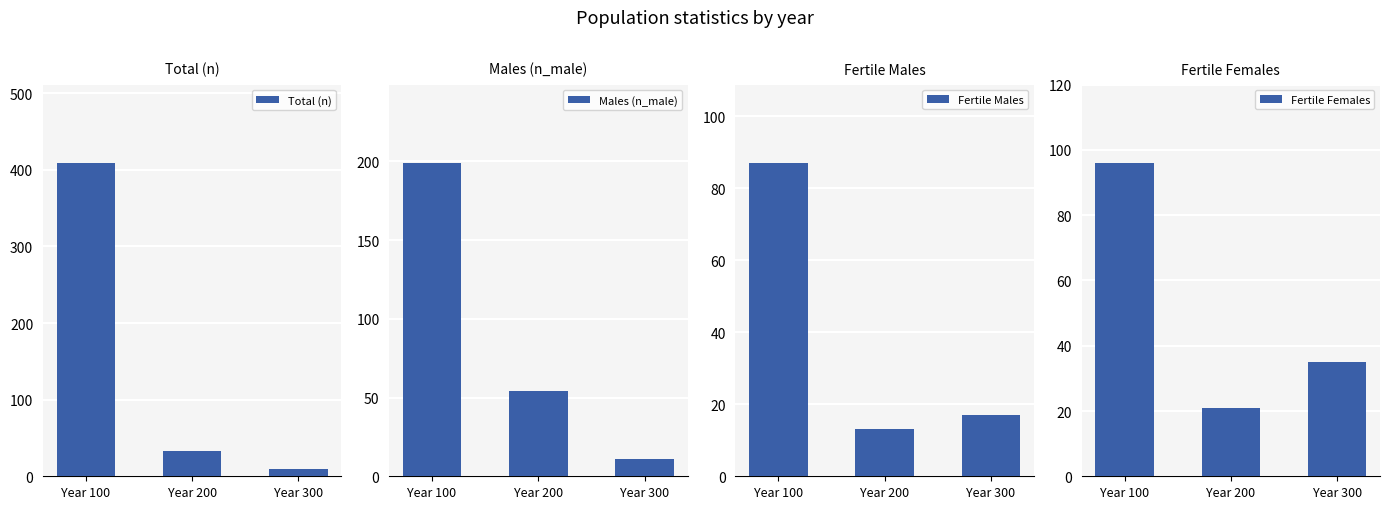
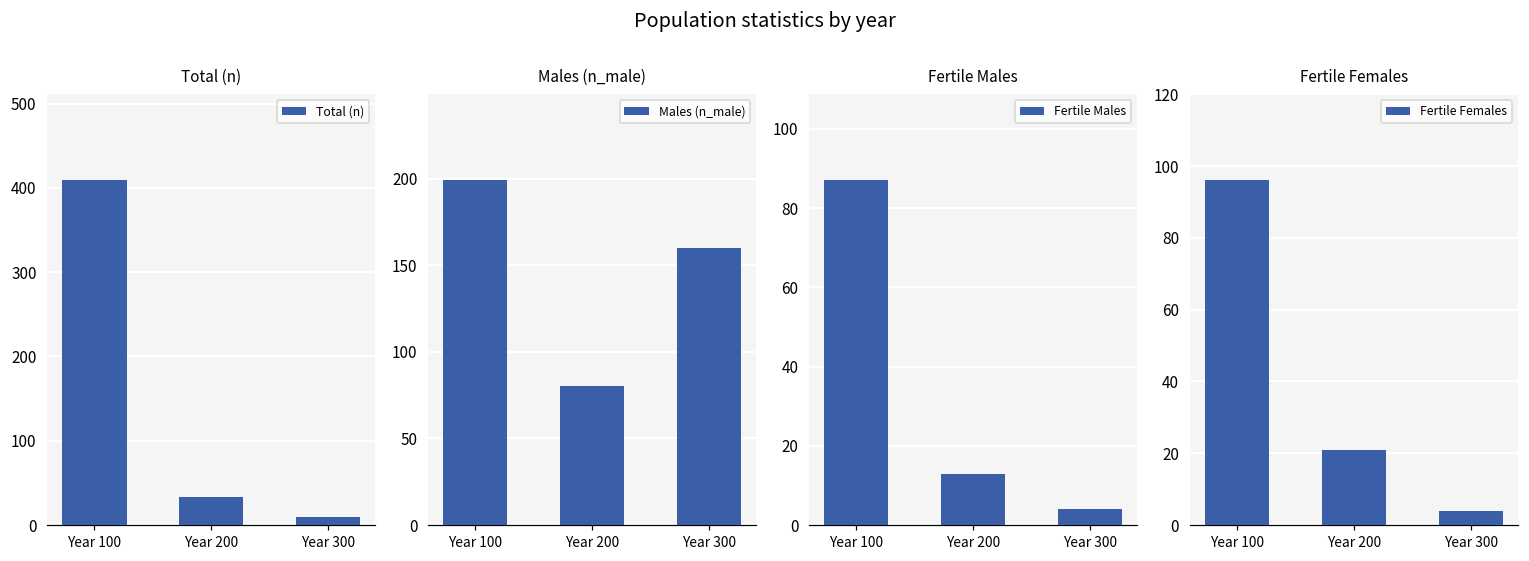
Males (n_male), Year 200: 54 -> 80
Males (n_male), Year 300: 11 -> 160
Fertile Males, Year 300: 17 -> 4
Fertile Females, Year 300: 35 -> 4
